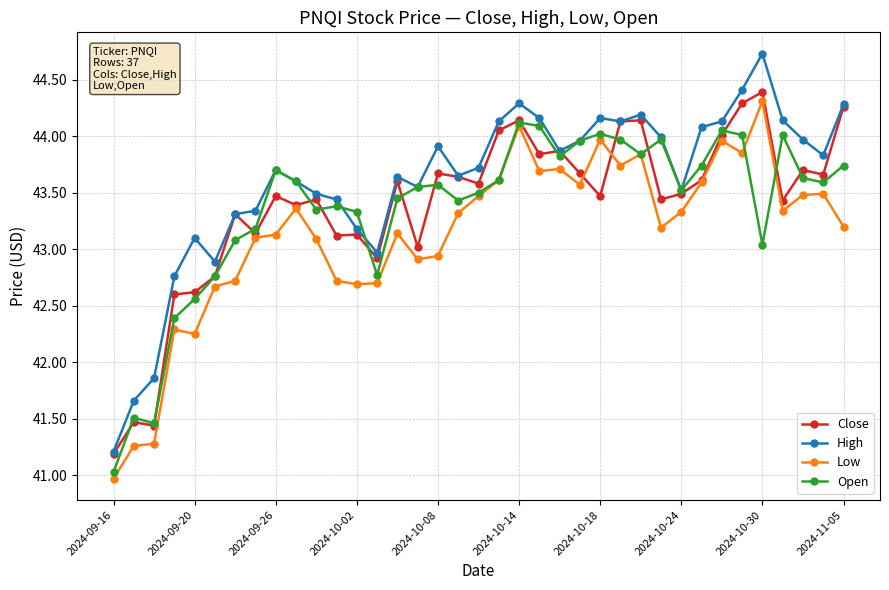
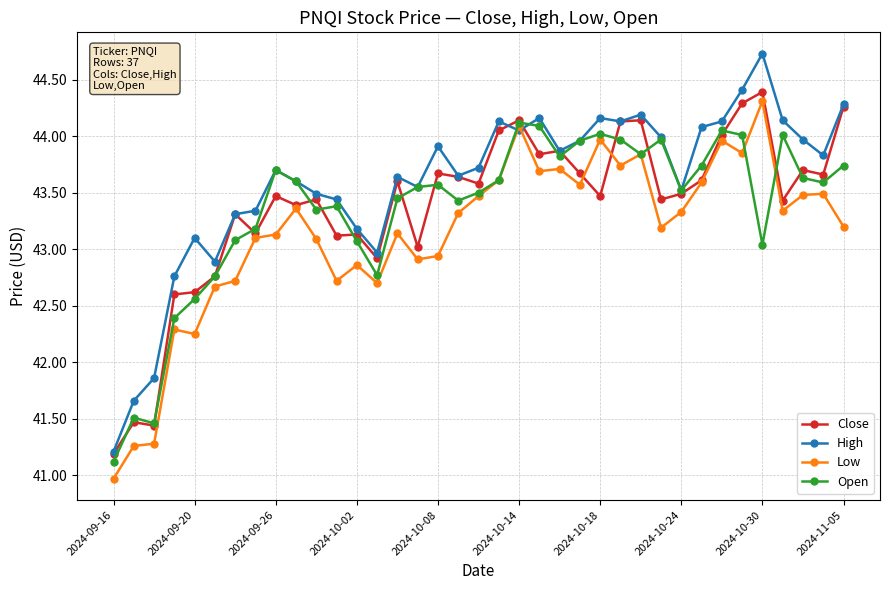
Open, 2024-09-16: 41.03 -> 41.12
Low, 2024-10-02: 42.69 -> 42.86
Open, 2024-10-02: 43.33 -> 43.07
High, 2024-10-14: 44.29 -> 44.05
